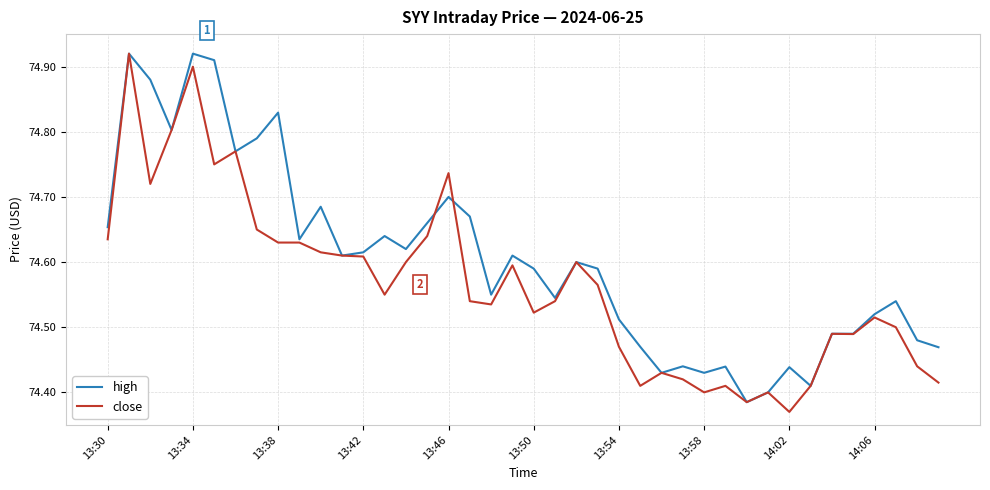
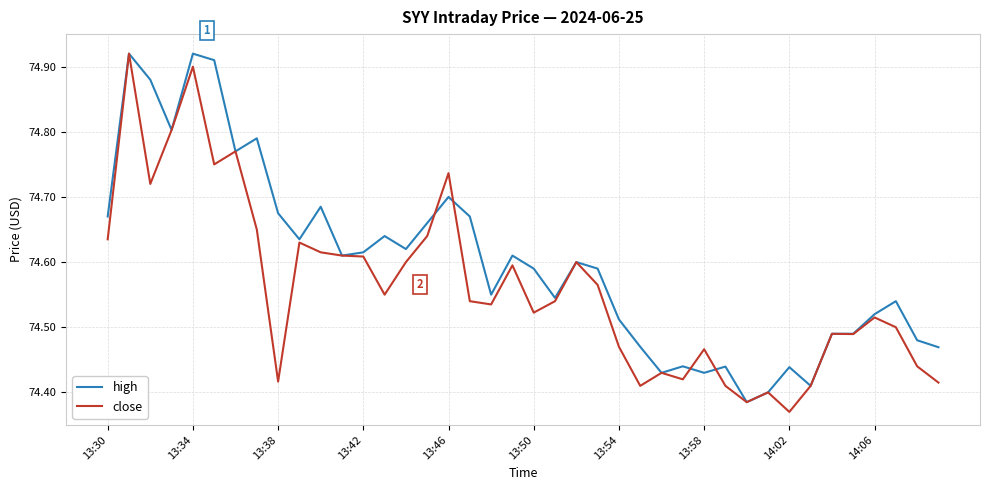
high, 13:30: 74.65 -> 74.67
high, 13:38: 74.83 -> 74.68
close, 13:38: 74.63 -> 74.42
close, 13:58: 74.40 -> 74.47
